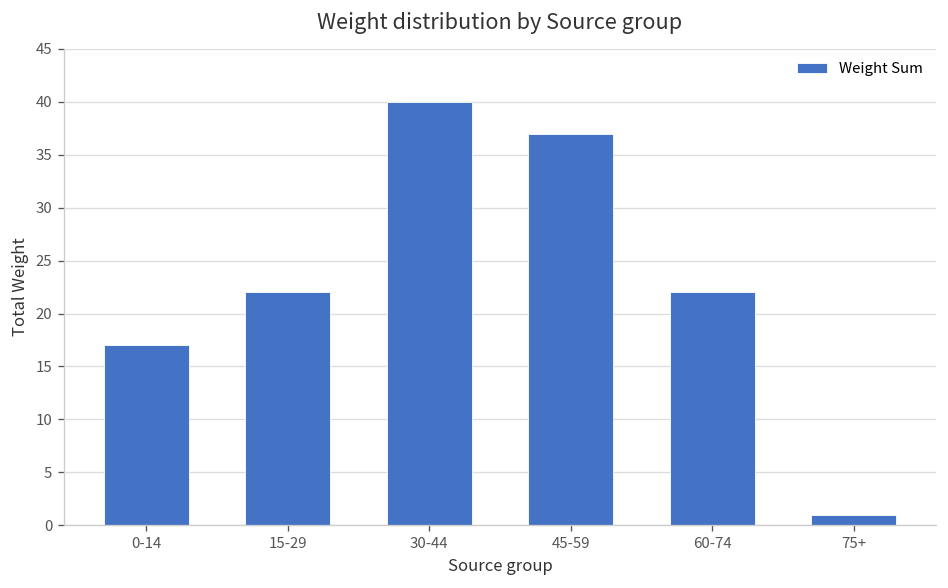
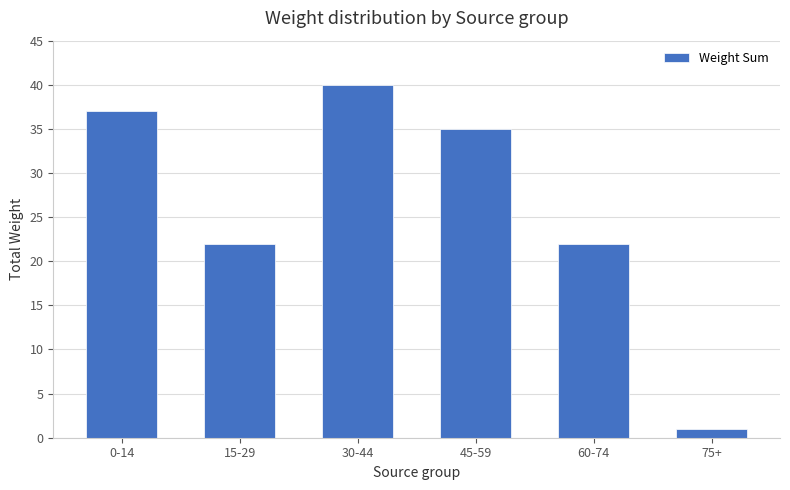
0-14: 17 -> 37
45-59: 37 -> 35
